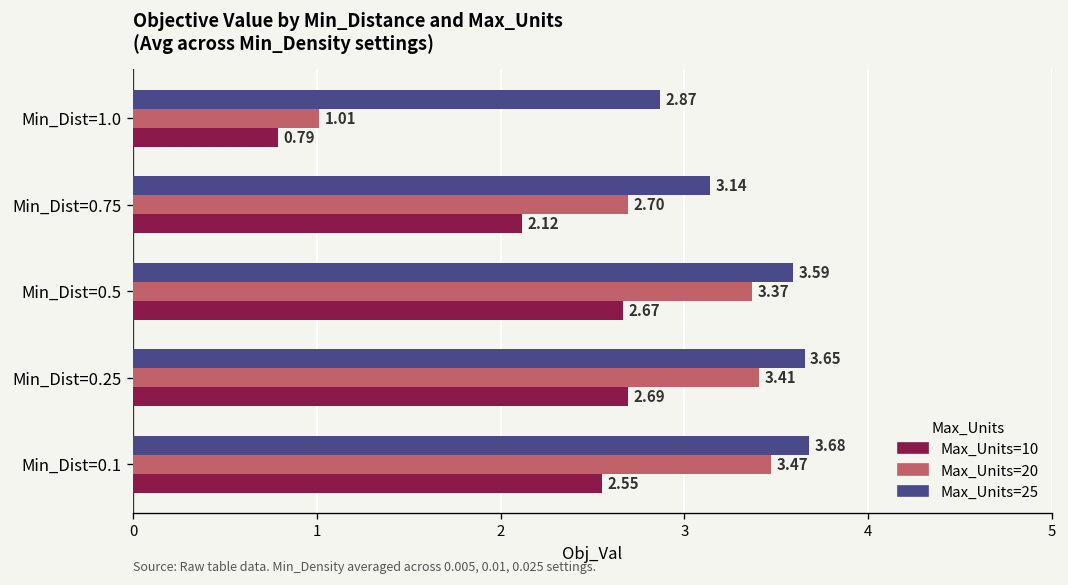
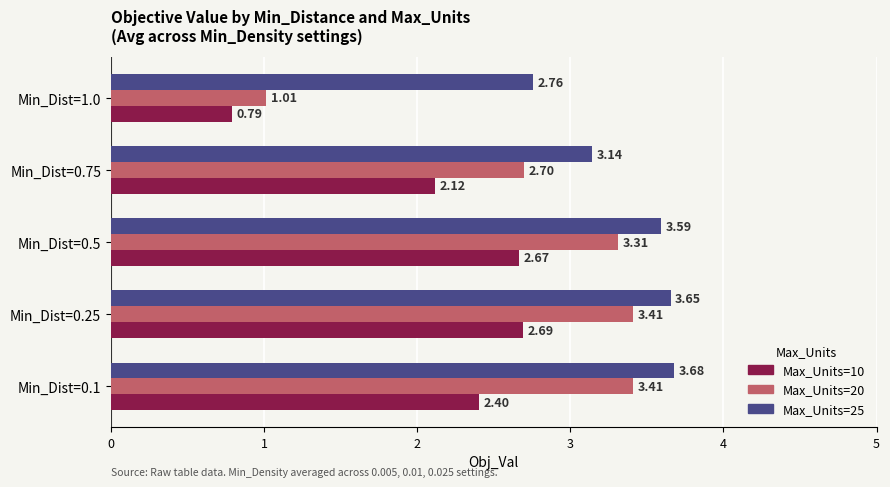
Max_Units=25, Min_Dist=1.0: 2.87 -> 2.76
Max_Units=20, Min_Dist=0.5: 3.37 -> 3.31
Max_Units=20, Min_Dist=0.1: 3.47 -> 3.41
Max_Units=10, Min_Dist=0.1: 2.55 -> 2.40
